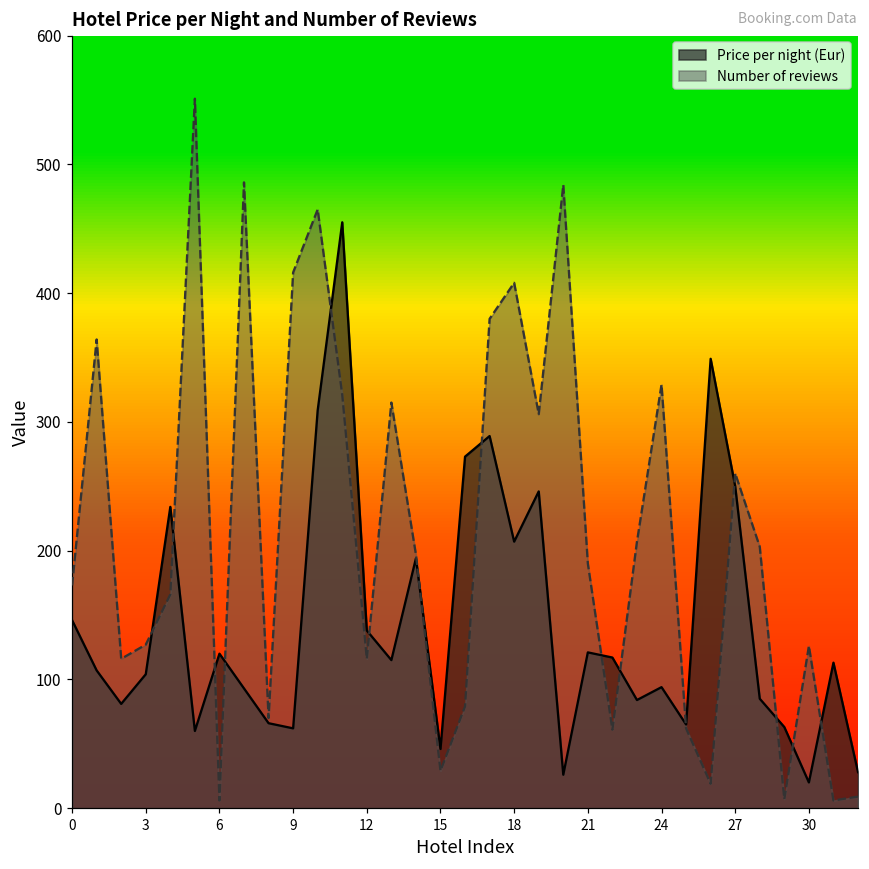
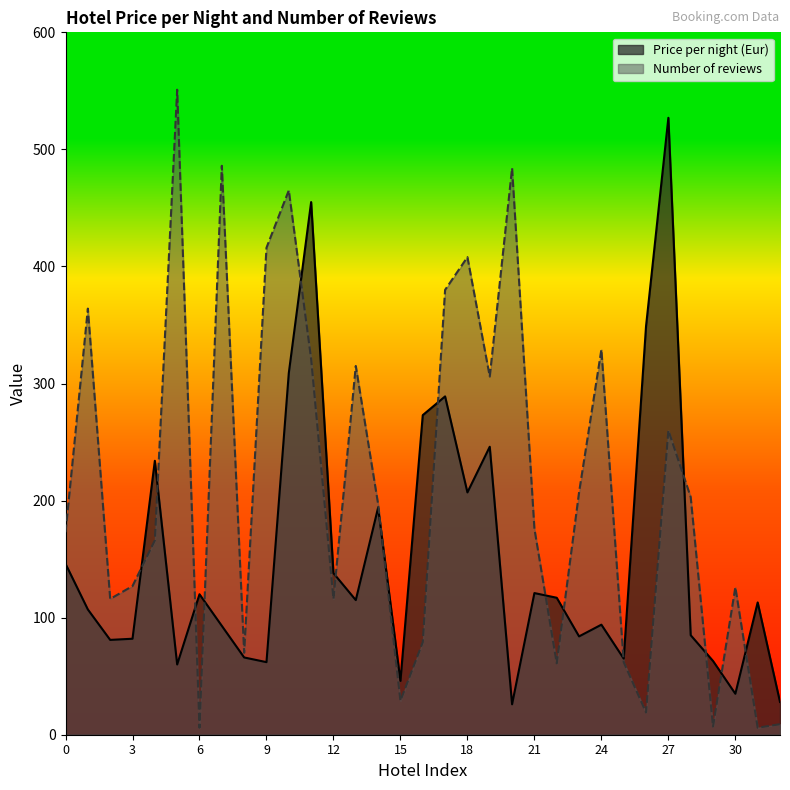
Price per night (Eur), 3: 104 -> 82
Number of reviews, 21: 190 -> 176
Price per night (Eur), 27: 250 -> 527
Price per night (Eur), 30: 20 -> 35
